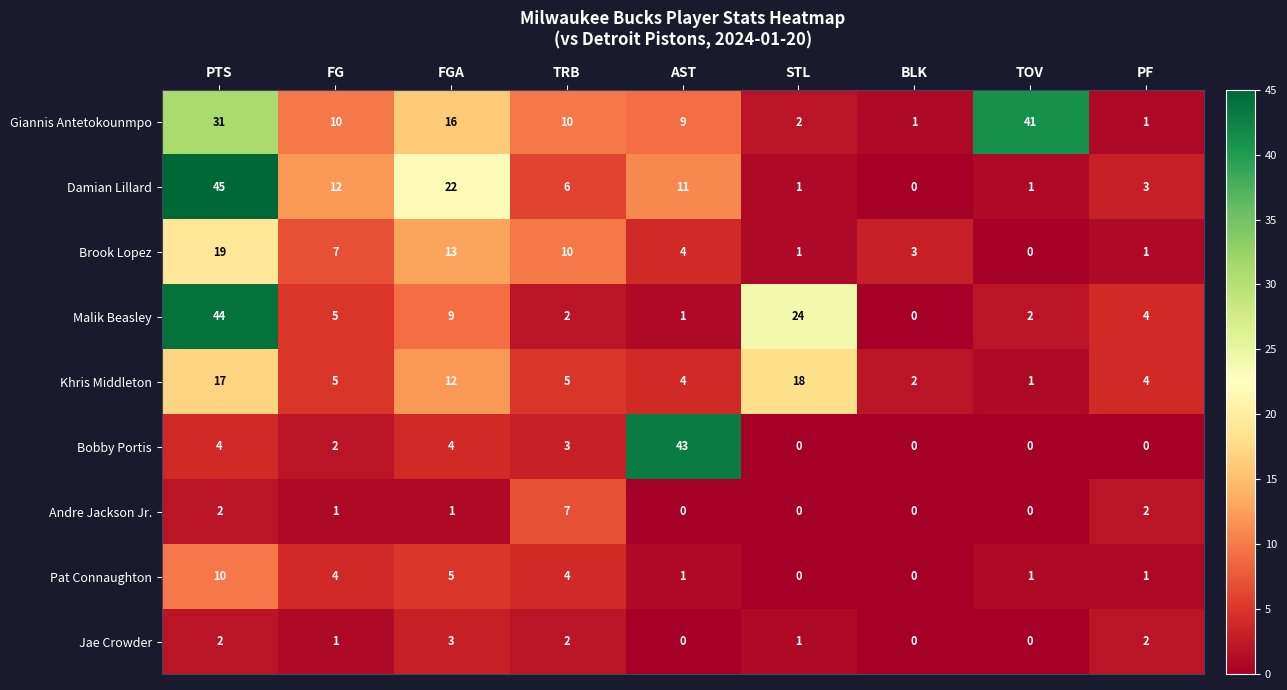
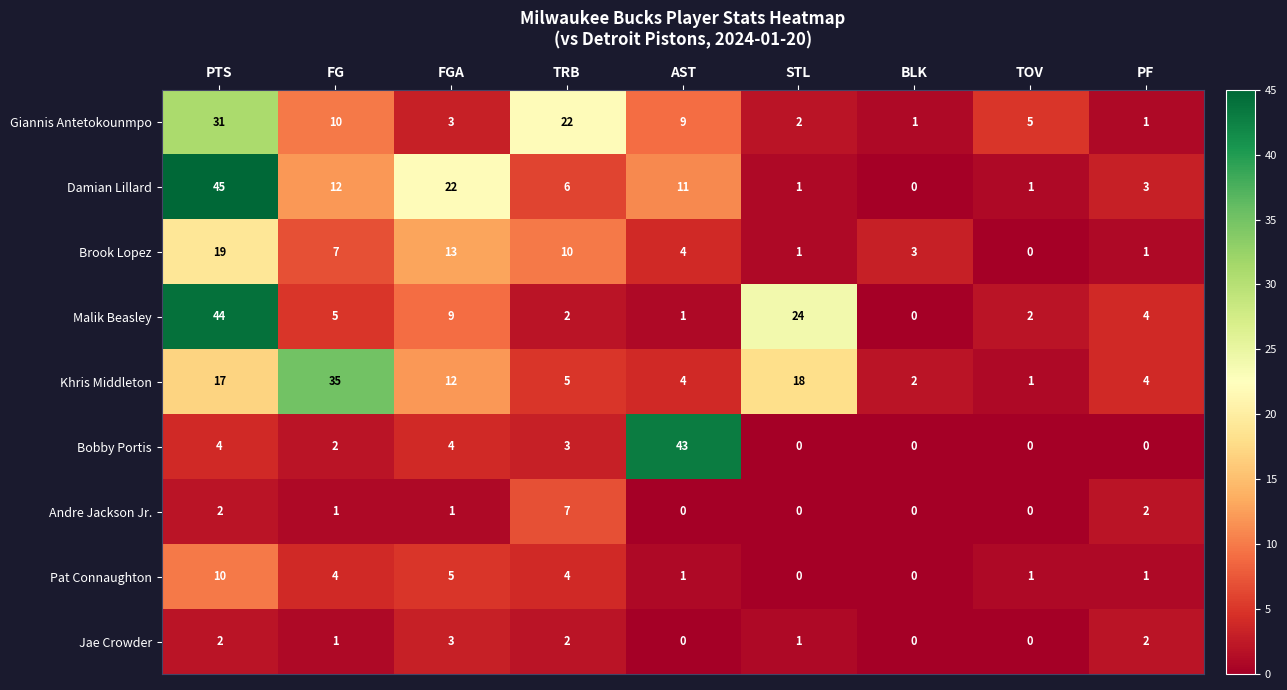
Giannis Antetokounmpo, FGA: 16 -> 3
Giannis Antetokounmpo, TRB: 10 -> 22
Giannis Antetokounmpo, TOV: 41 -> 5
Khris Middleton, FG: 5 -> 35
